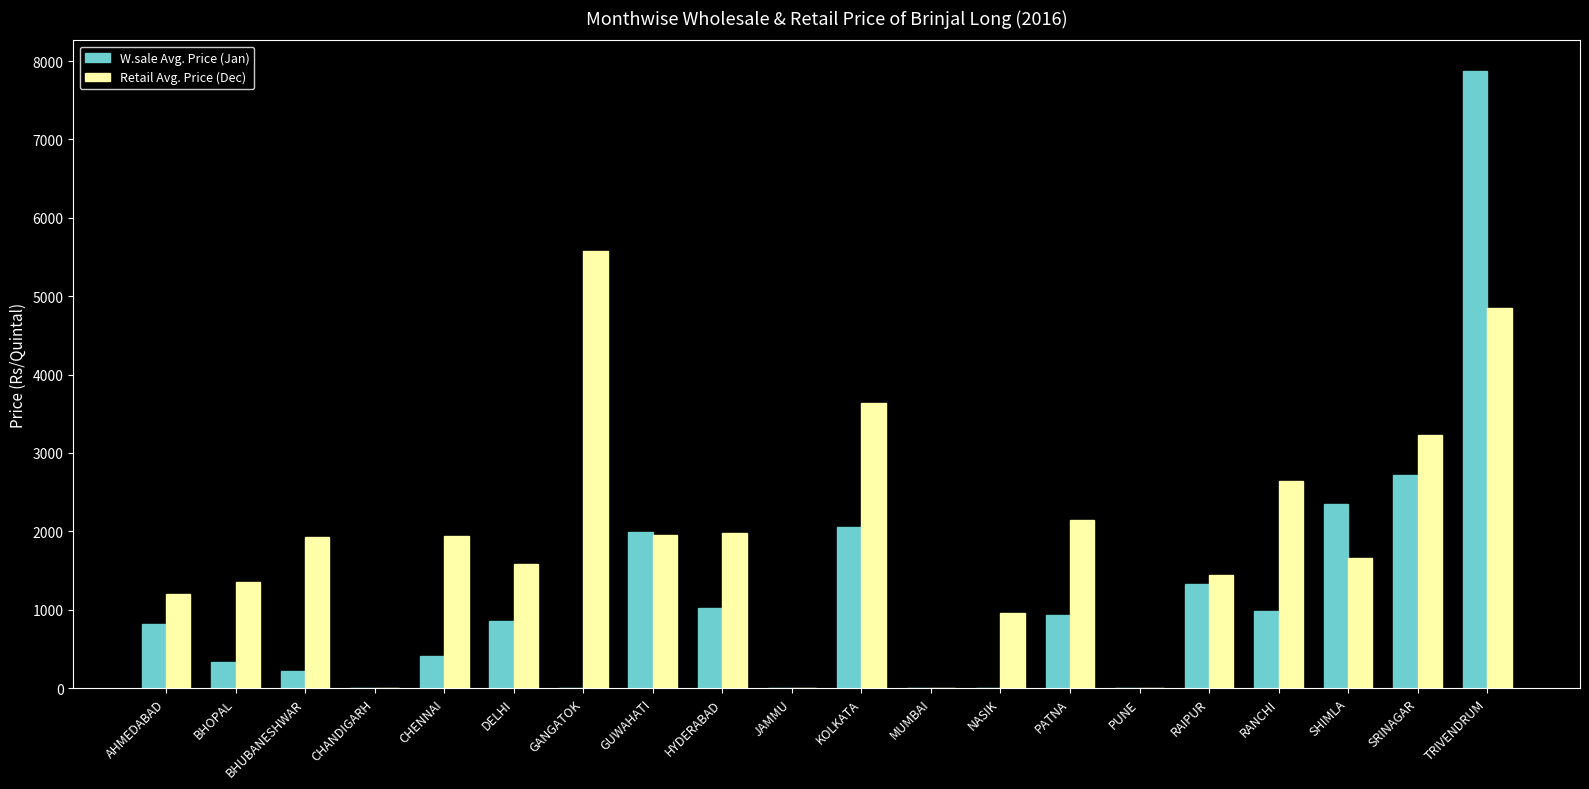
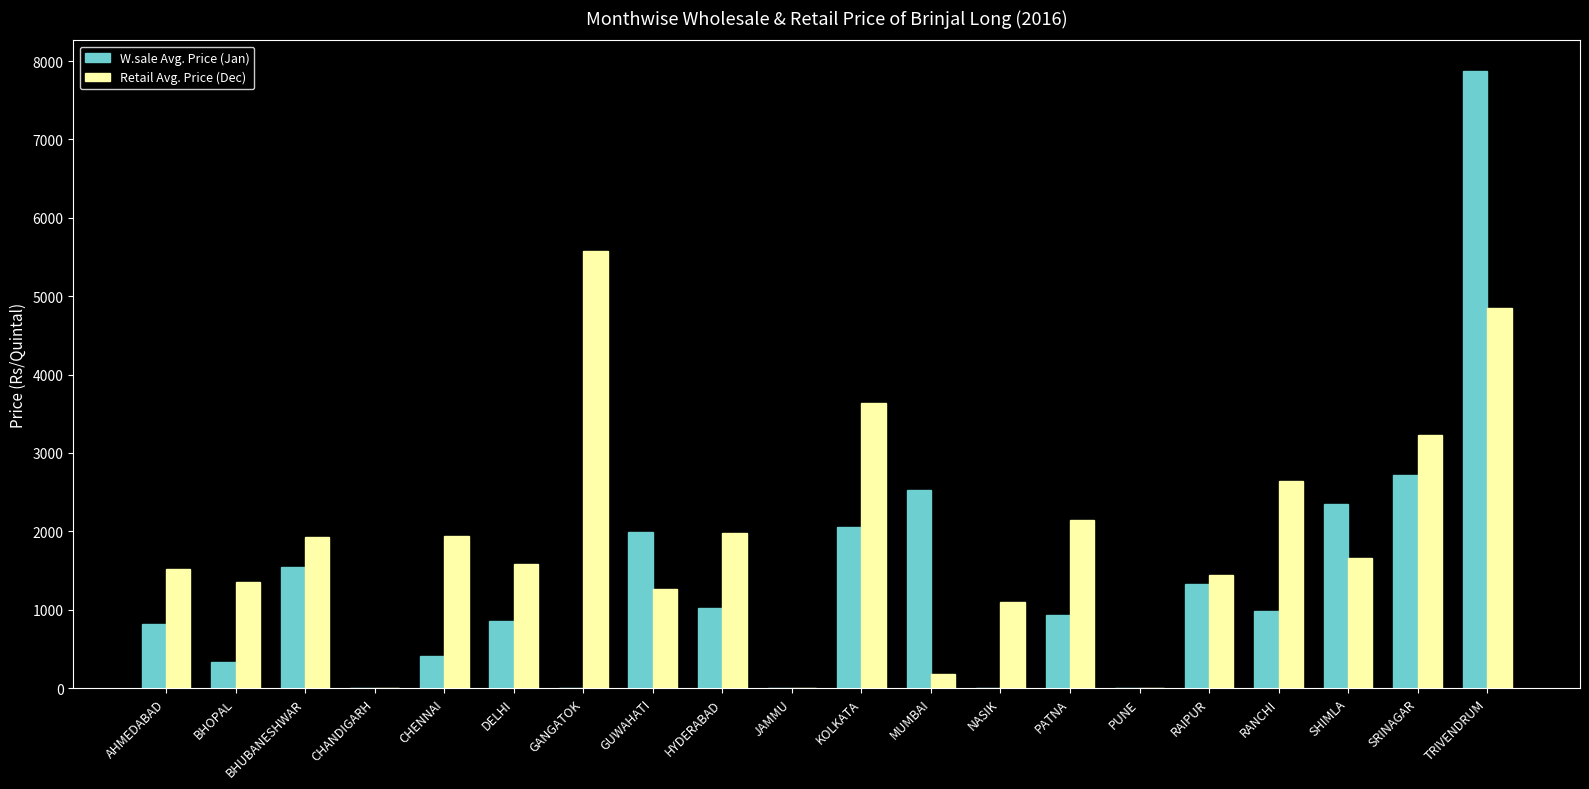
Retail Avg. Price (Dec), AHMEDABAD: 1200 -> 1500
W.sale Avg. Price (Jan), BHUBANESHWAR: 200 -> 1600
Retail Avg. Price (Dec), GUWAHATI: 2000 -> 1300
W.sale Avg. Price (Jan), MUMBAI: 0 -> 2500
Retail Avg. Price (Dec), MUMBAI: 0 -> 200
Retail Avg. Price (Dec), NASIK: 1000 -> 1100
